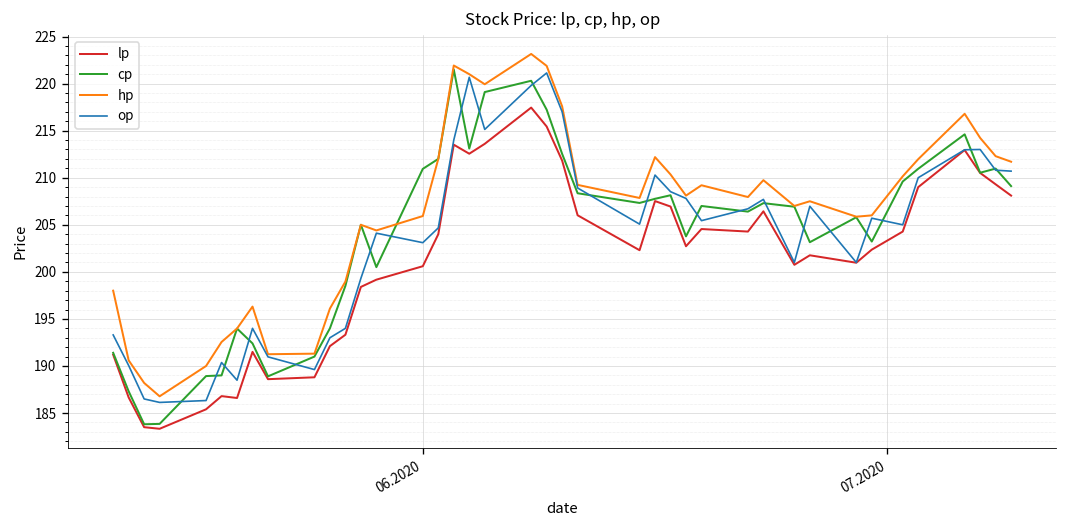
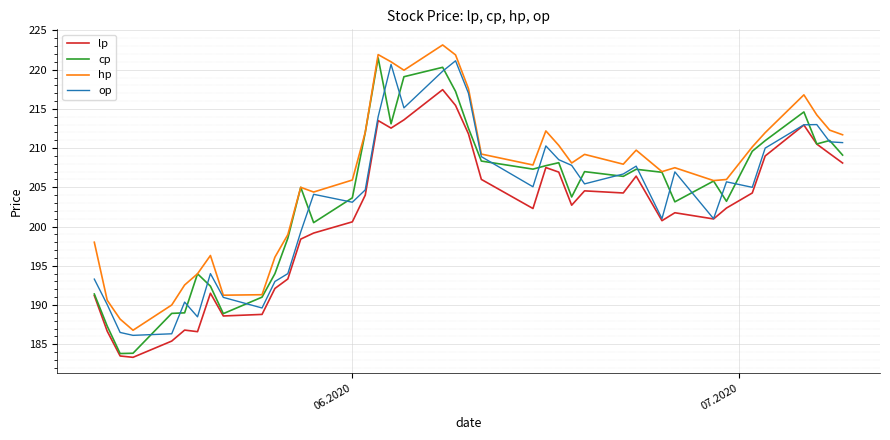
cp, 06.2020: 211 -> 204
